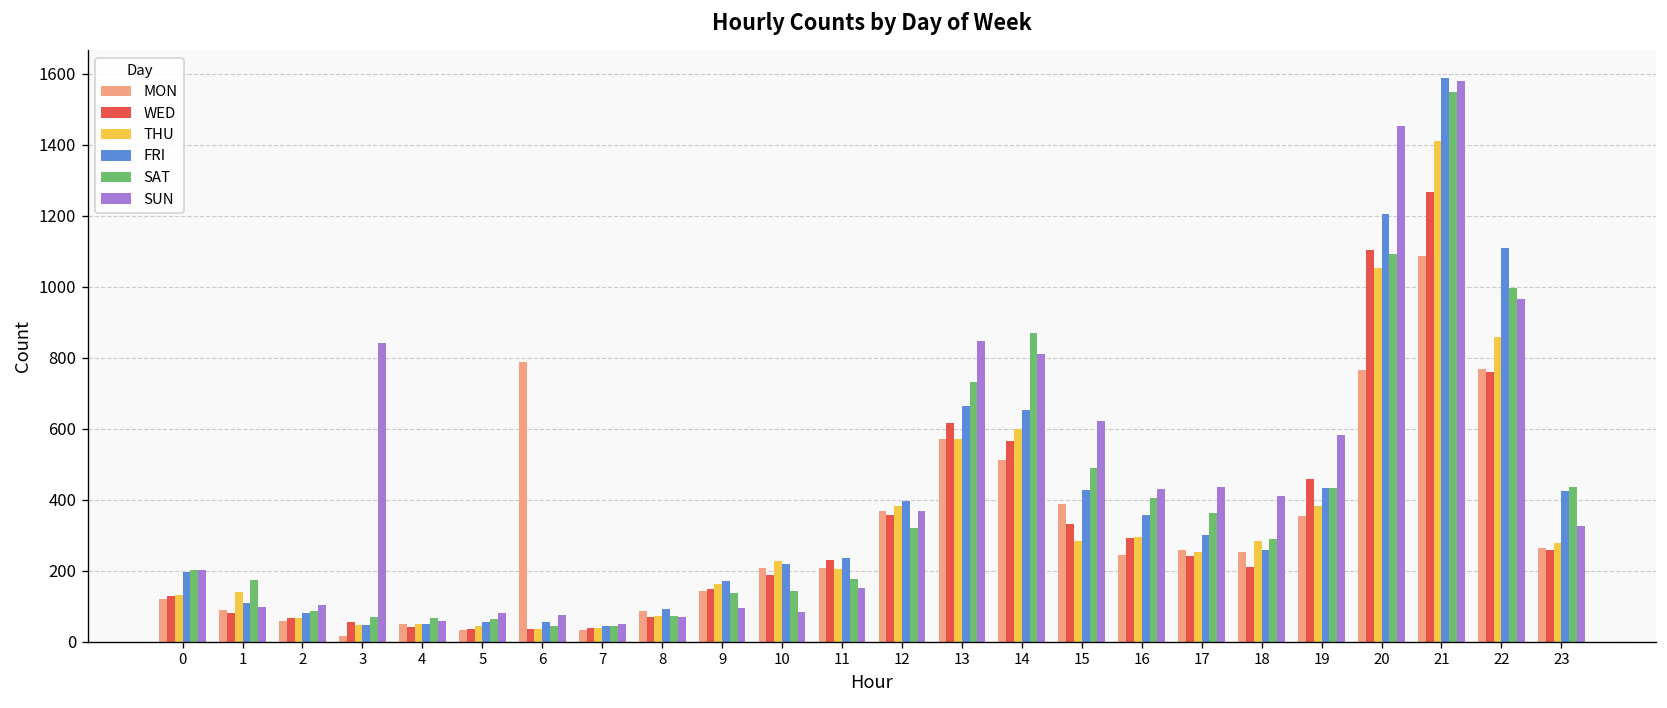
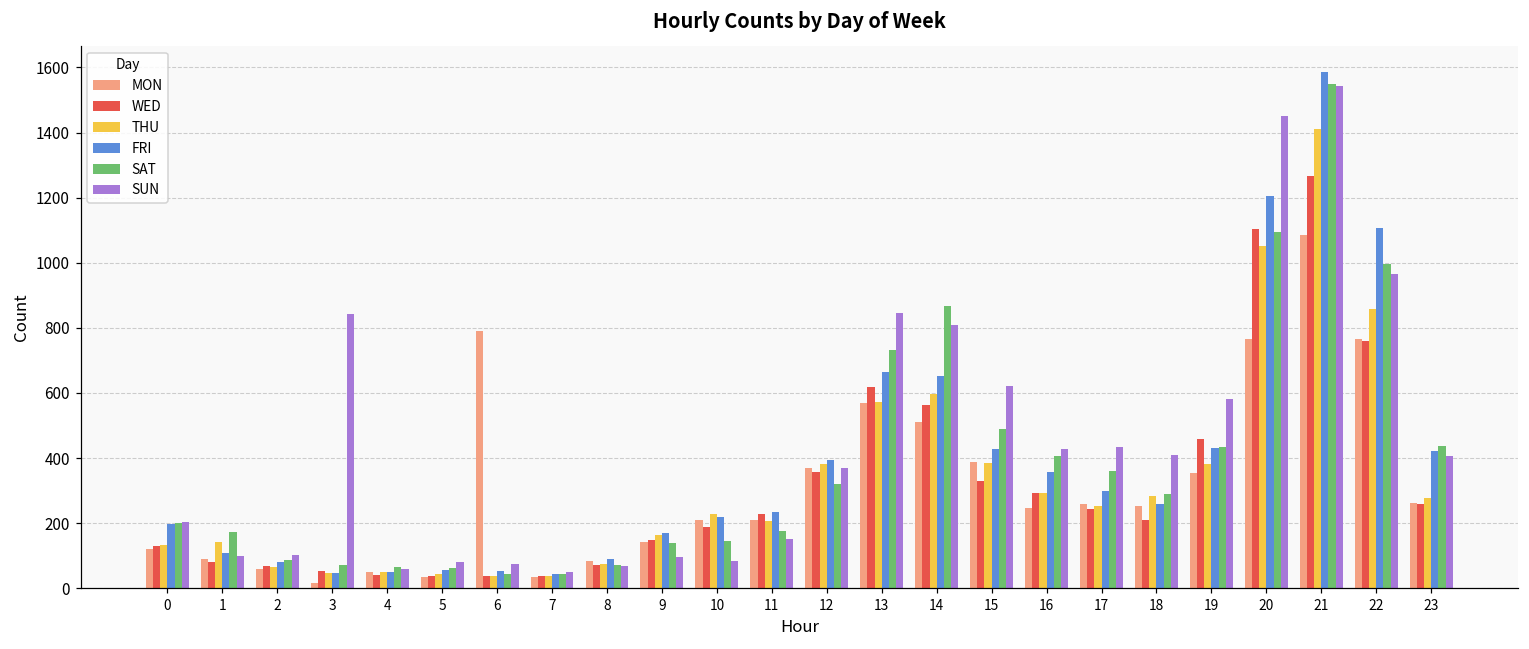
THU, 15: 280 -> 380
SUN, 21: 1580 -> 1540
SUN, 23: 330 -> 410
